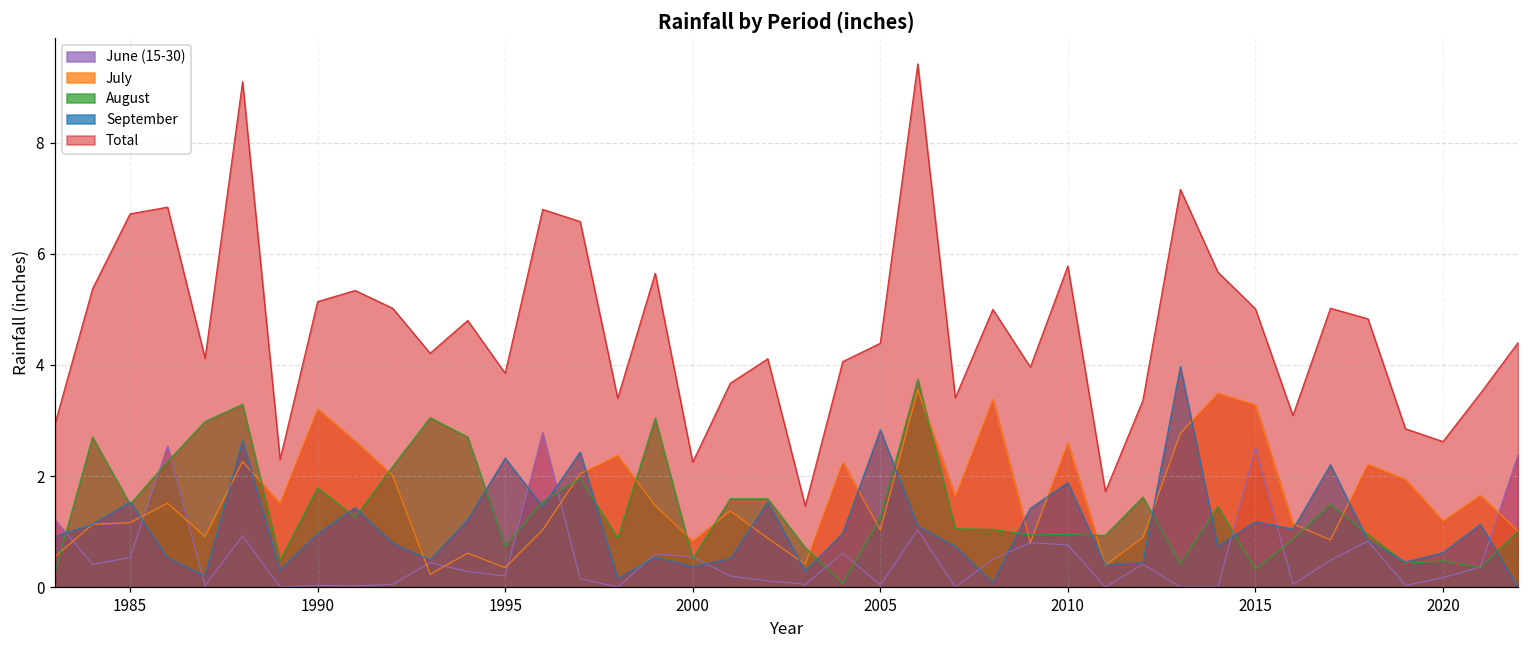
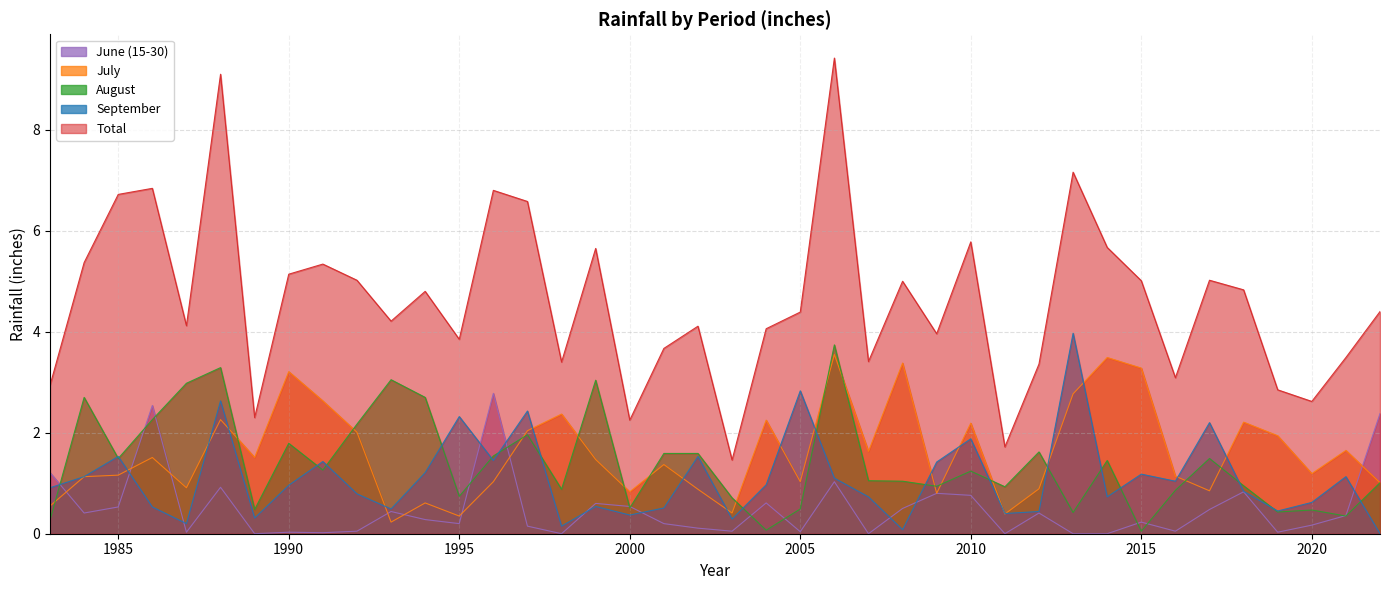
August, 2005: 1.3 -> 0.5
July, 2010: 2.6 -> 2.2
August, 2010: 1.0 -> 1.2
June (15-30), 2015: 2.5 -> 0.2
August, 2015: 0.3 -> 0.1
